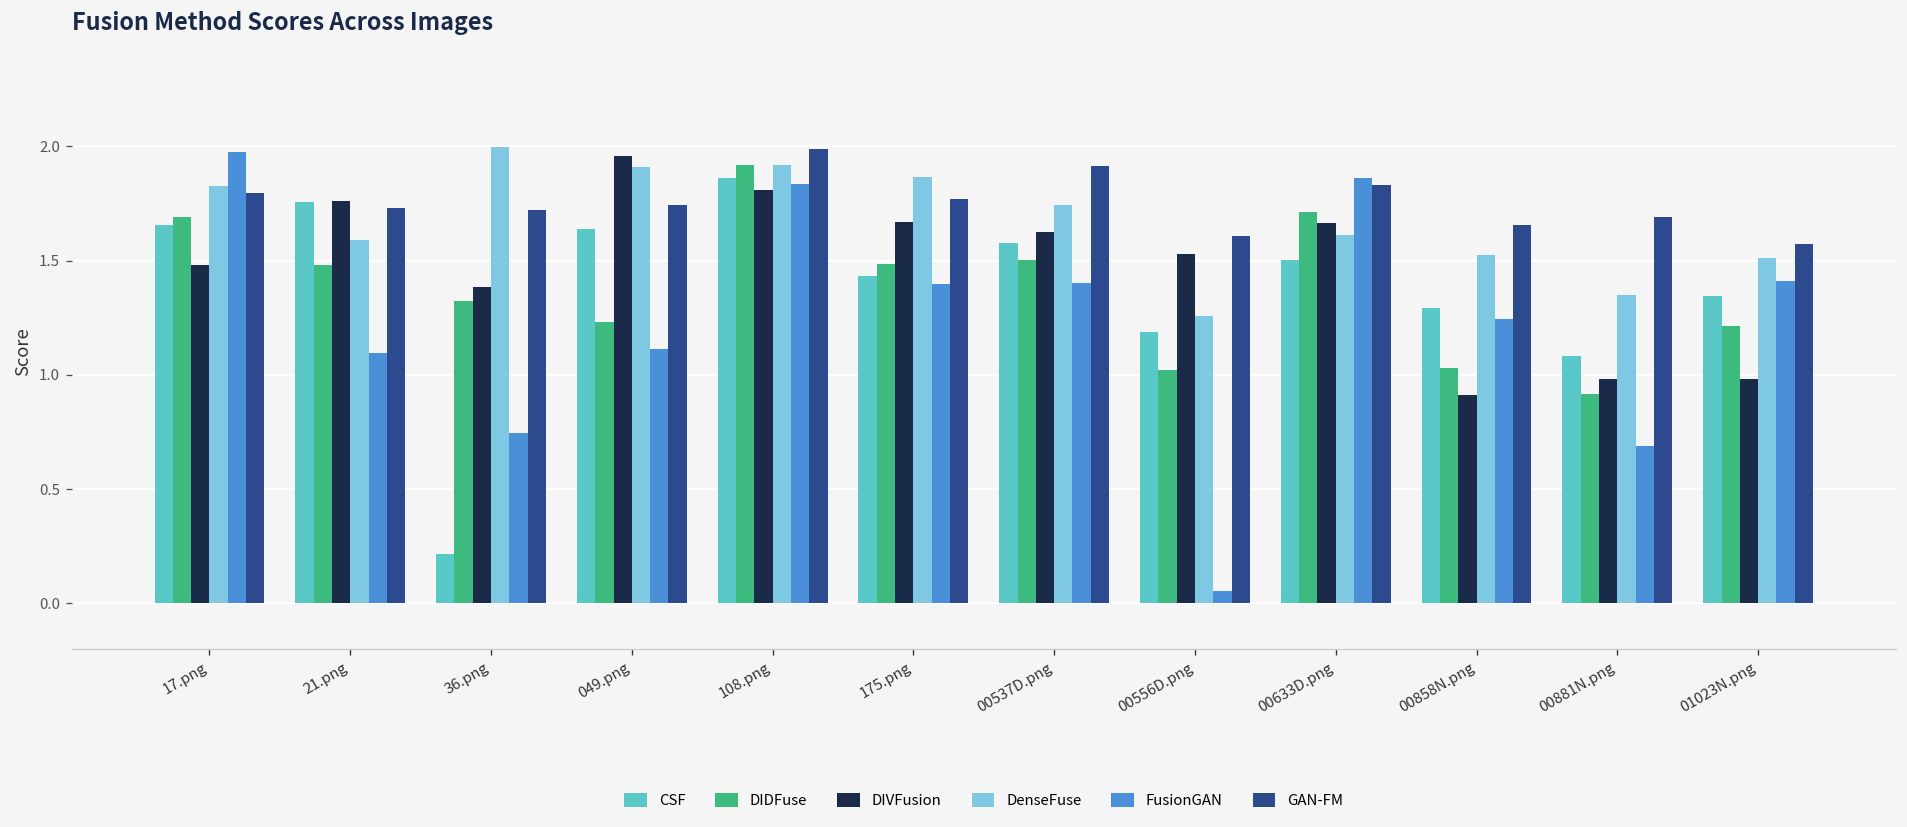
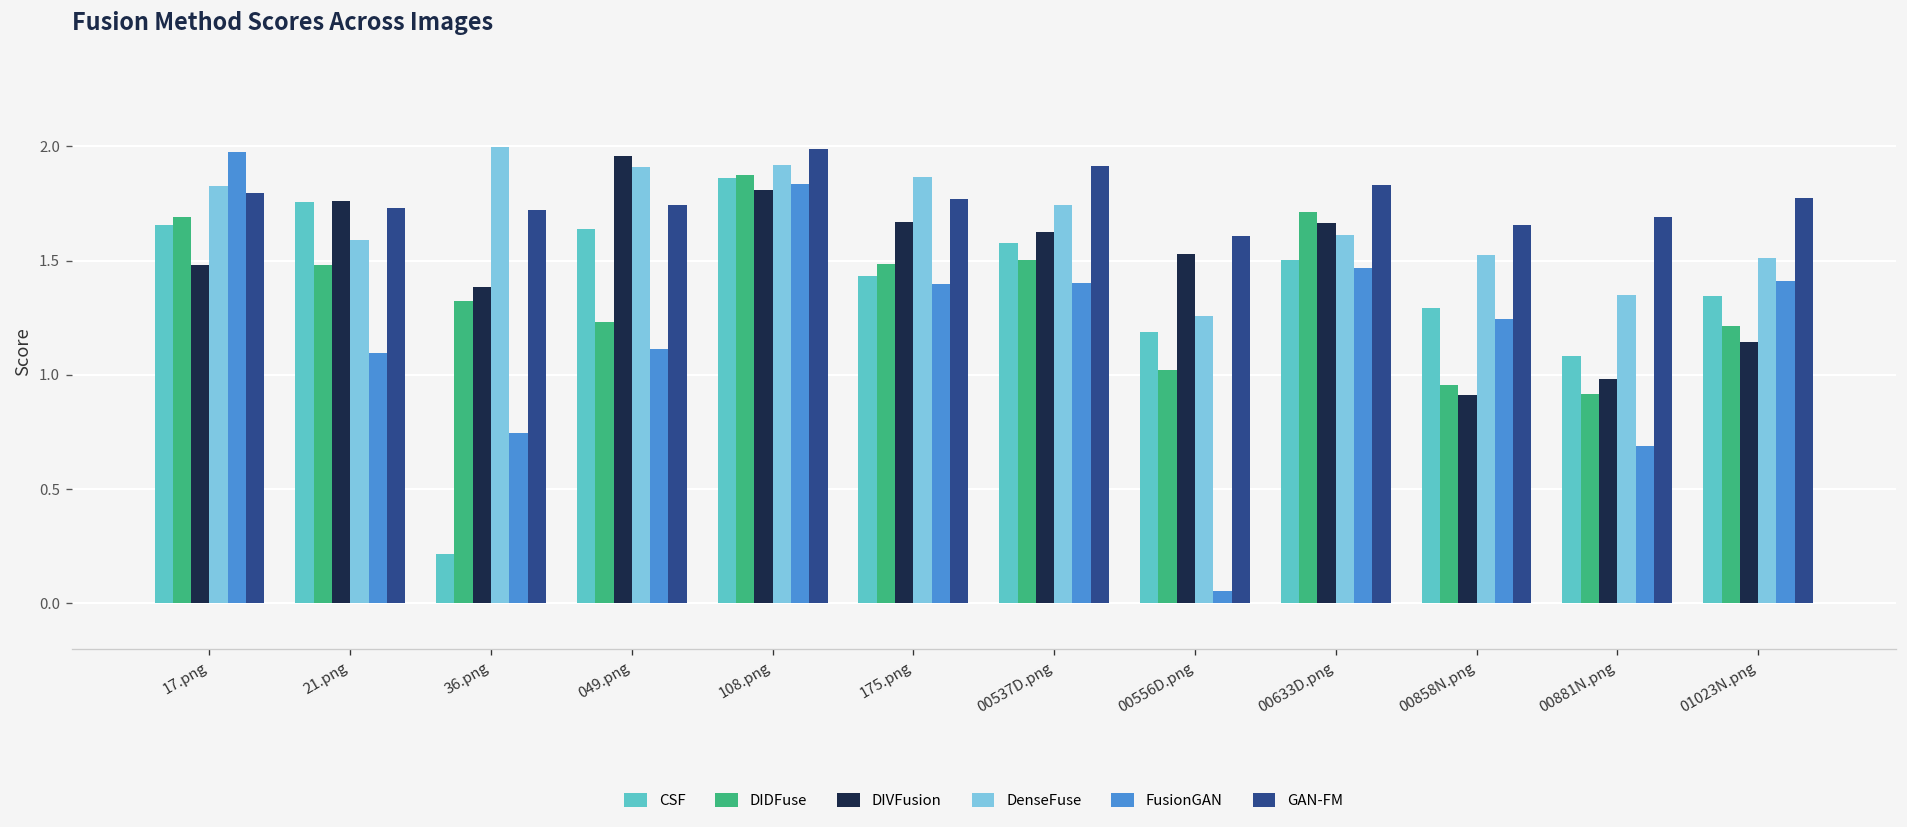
DIDFuse, 108.png: 1.92 -> 1.88
FusionGAN, 00633D.png: 1.86 -> 1.47
DIDFuse, 00858N.png: 1.03 -> 0.96
DIVFusion, 01023N.png: 0.98 -> 1.15
GAN-FM, 01023N.png: 1.57 -> 1.78
